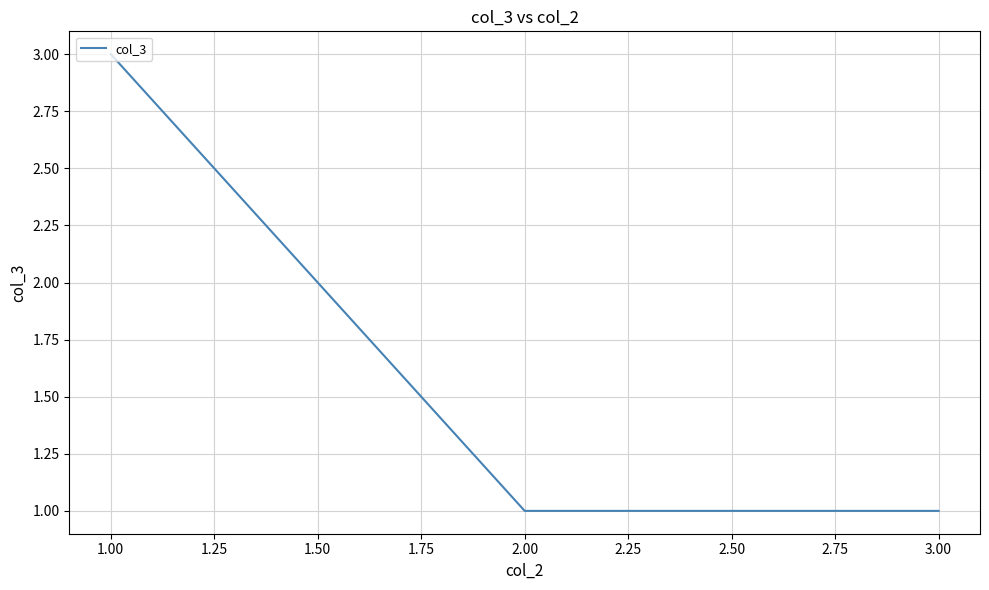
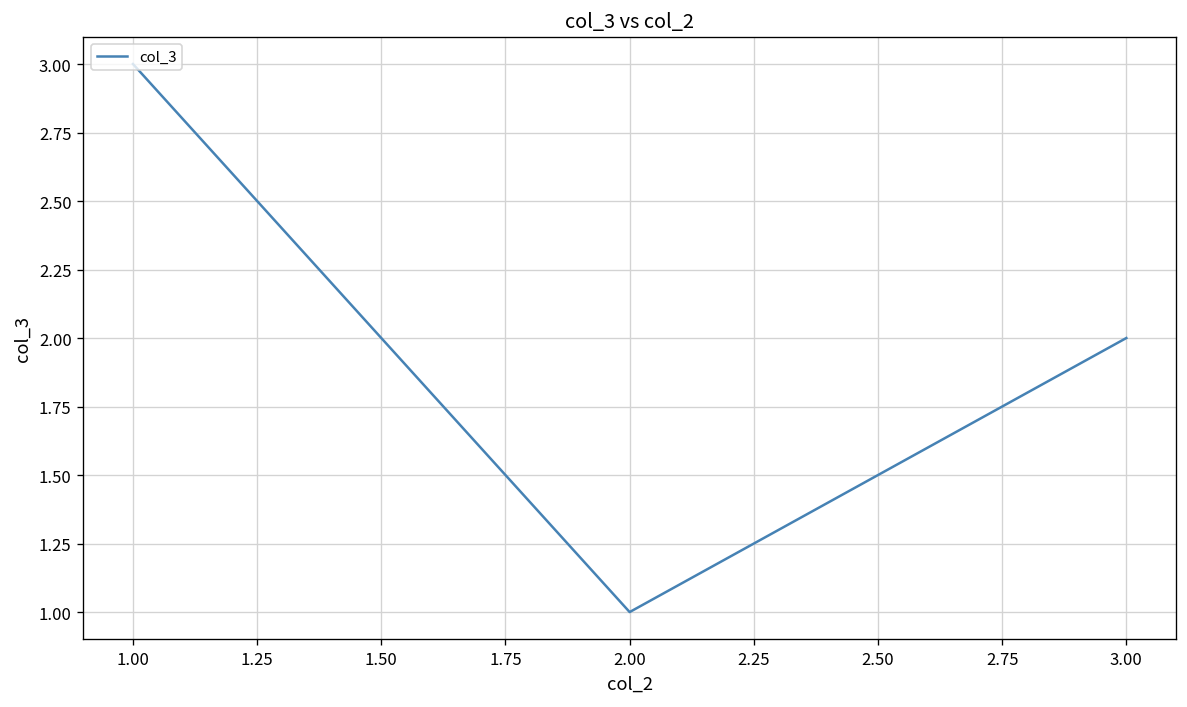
3.00: 1 -> 2
